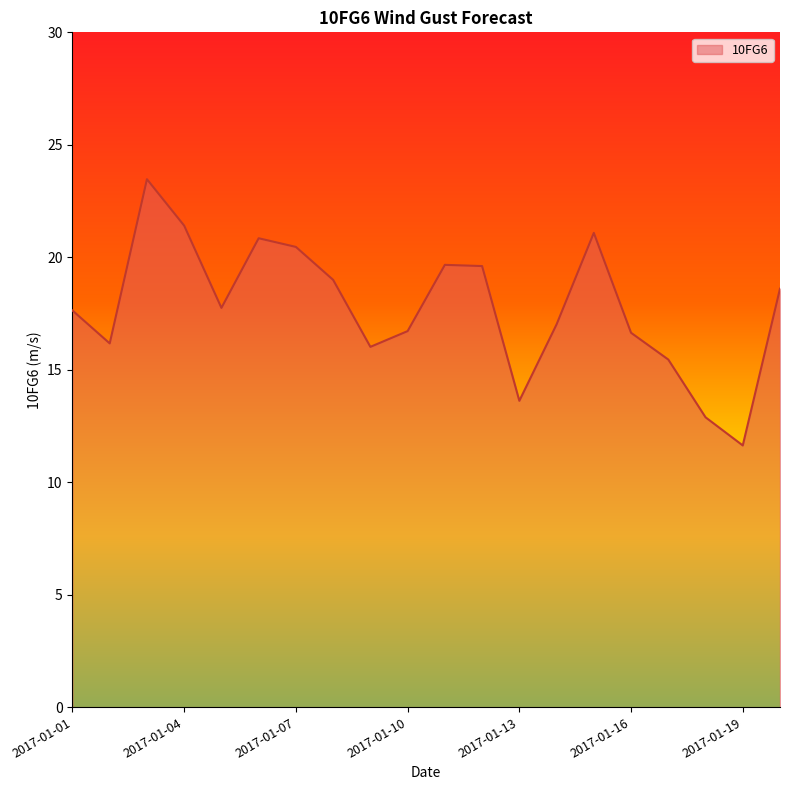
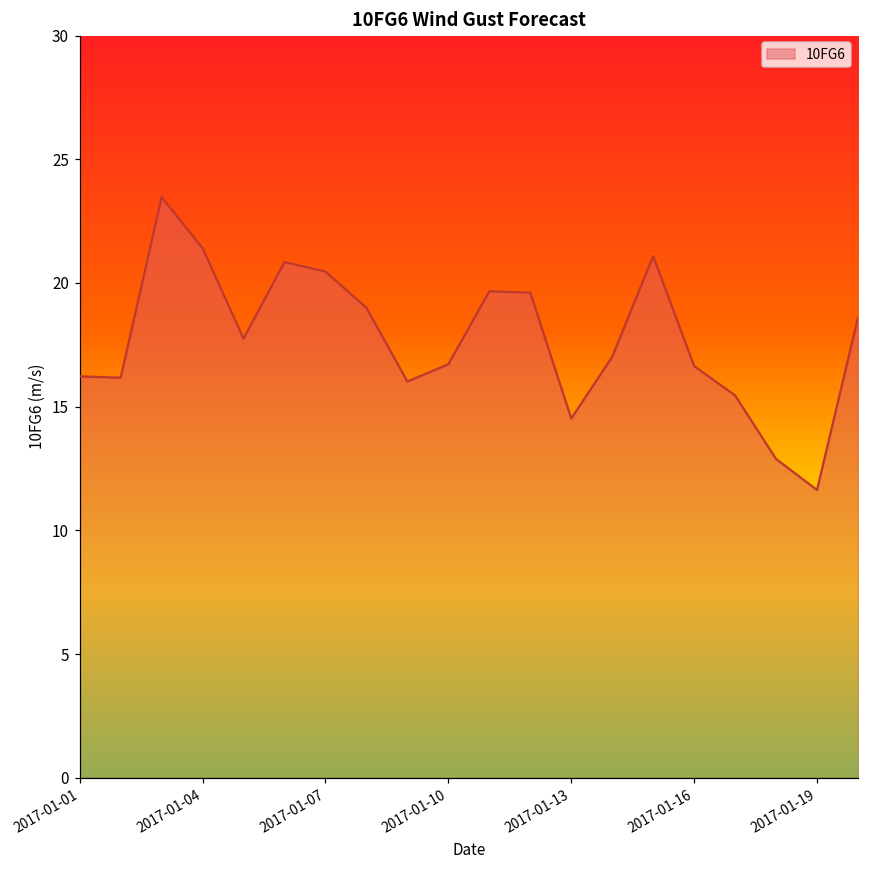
2017-01-01: 17.6 -> 16.2
2017-01-13: 13.6 -> 14.5
